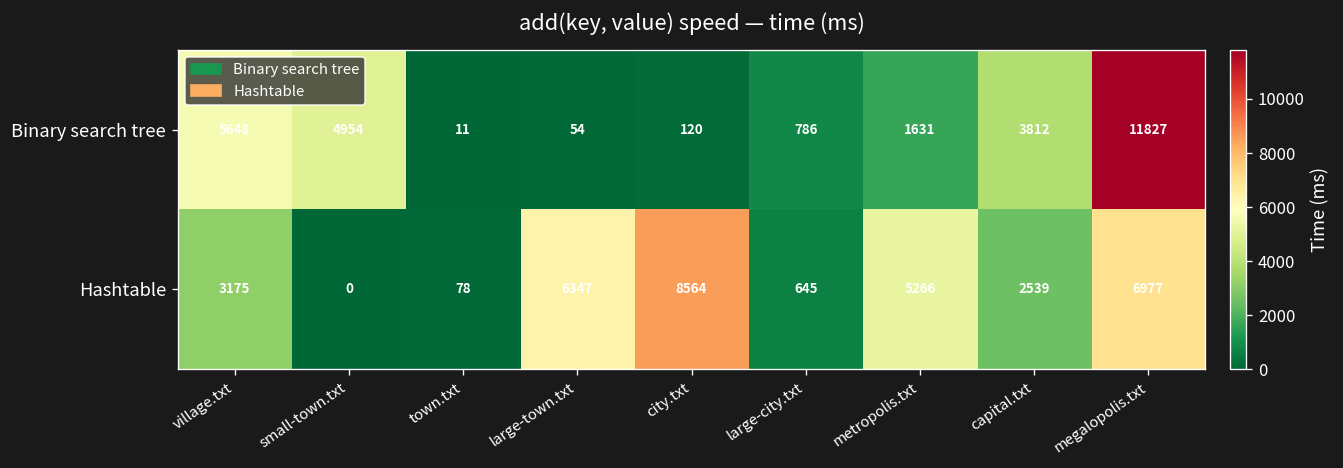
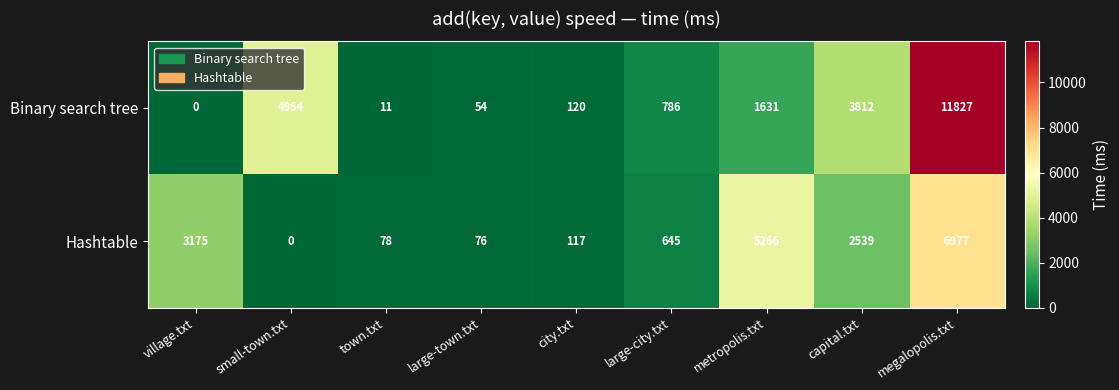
Binary search tree, village.txt: 5648 -> 0
Hashtable, large-town.txt: 6347 -> 76
Hashtable, city.txt: 8564 -> 117
